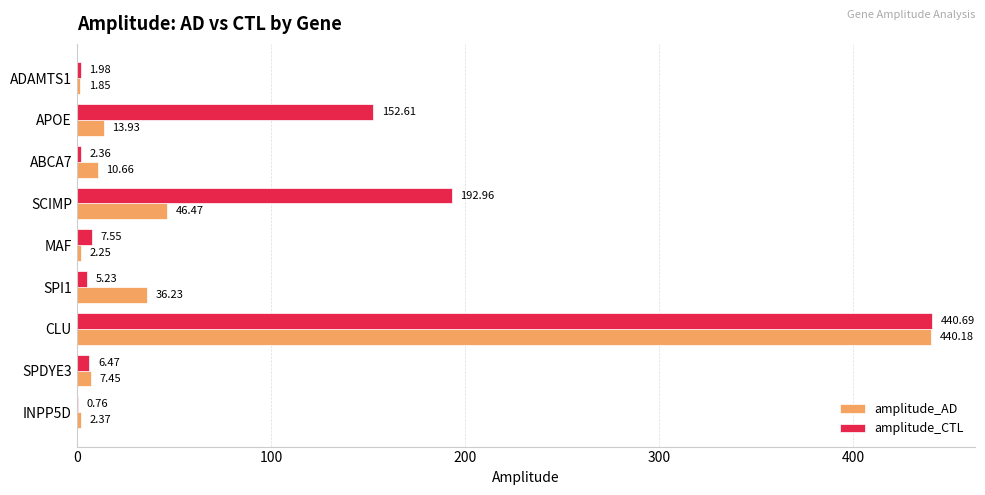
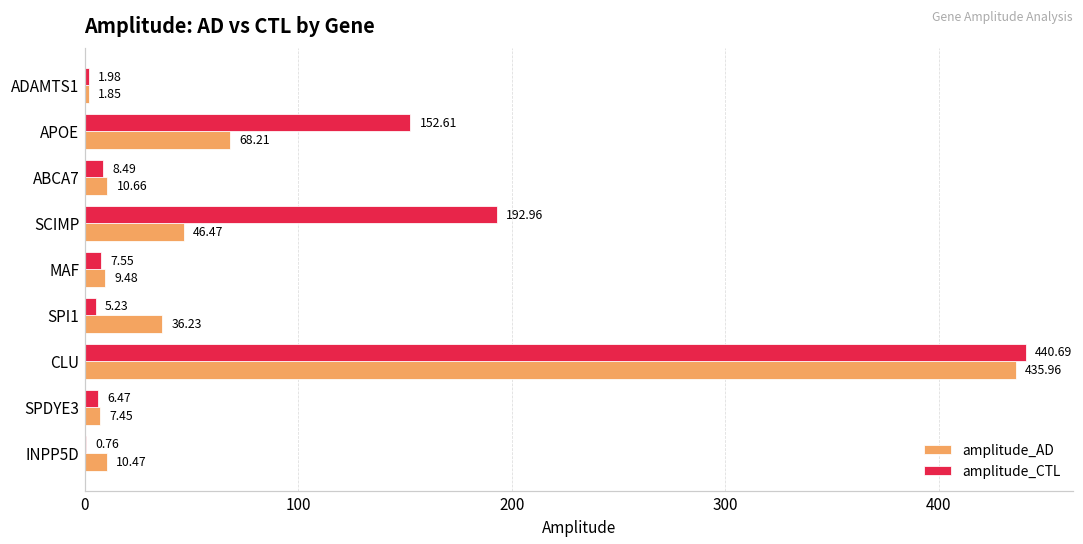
amplitude_AD, APOE: 13.93 -> 68.21
amplitude_CTL, ABCA7: 2.36 -> 8.49
amplitude_AD, MAF: 2.25 -> 9.48
amplitude_AD, CLU: 440.18 -> 435.96
amplitude_AD, INPP5D: 2.37 -> 10.47
